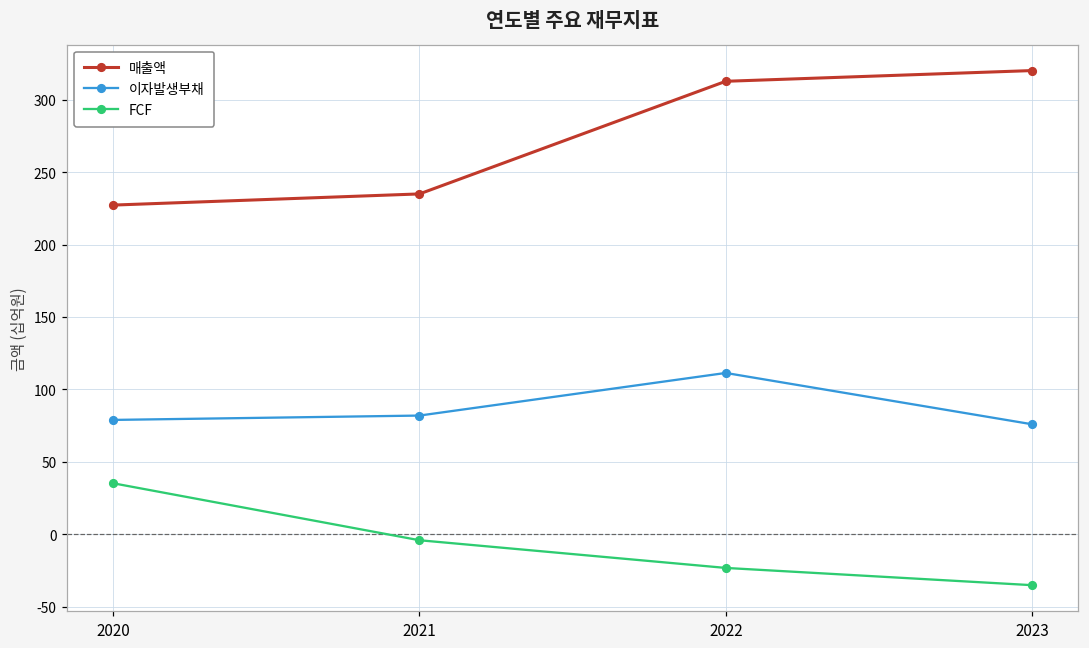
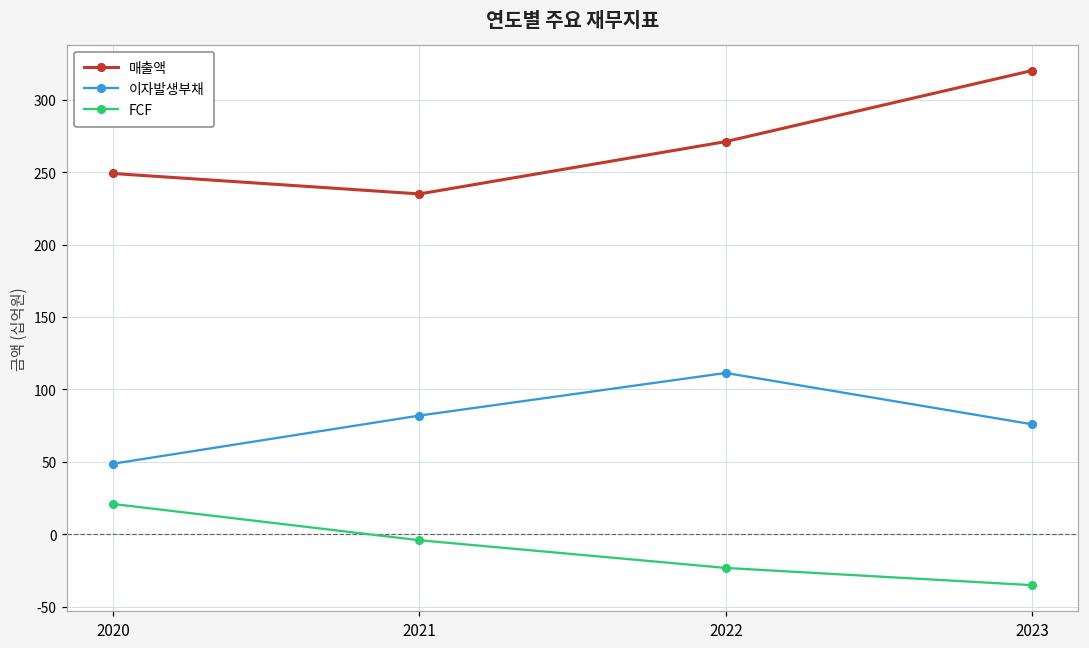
매출액, 2020: 227 -> 249
이자발생부채, 2020: 79 -> 49
FCF, 2020: 35 -> 21
매출액, 2022: 313 -> 271
